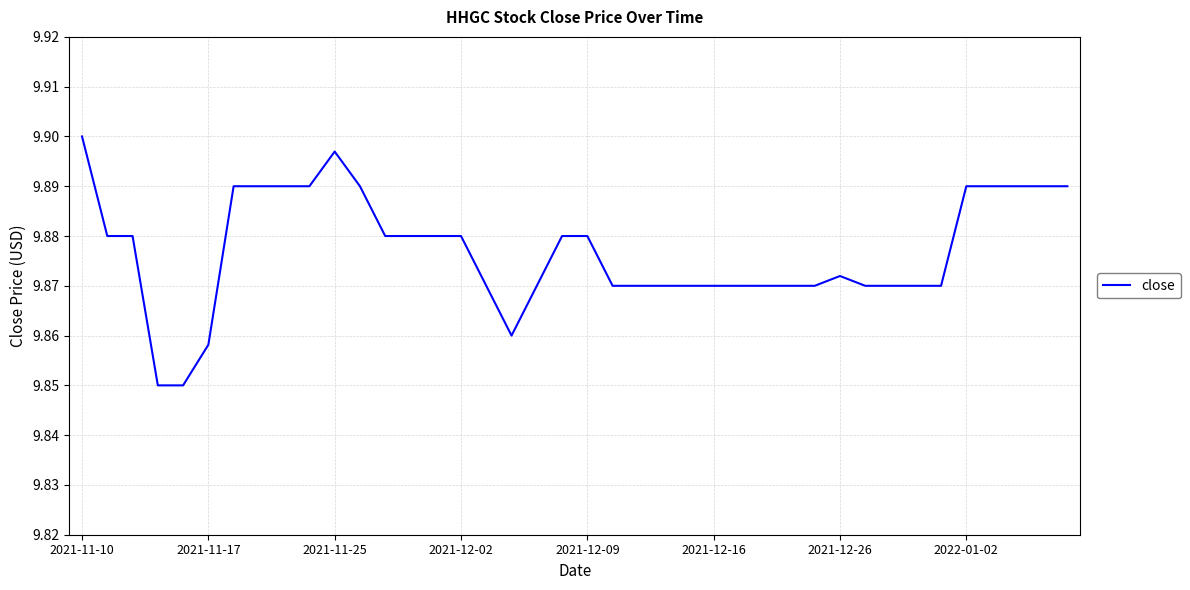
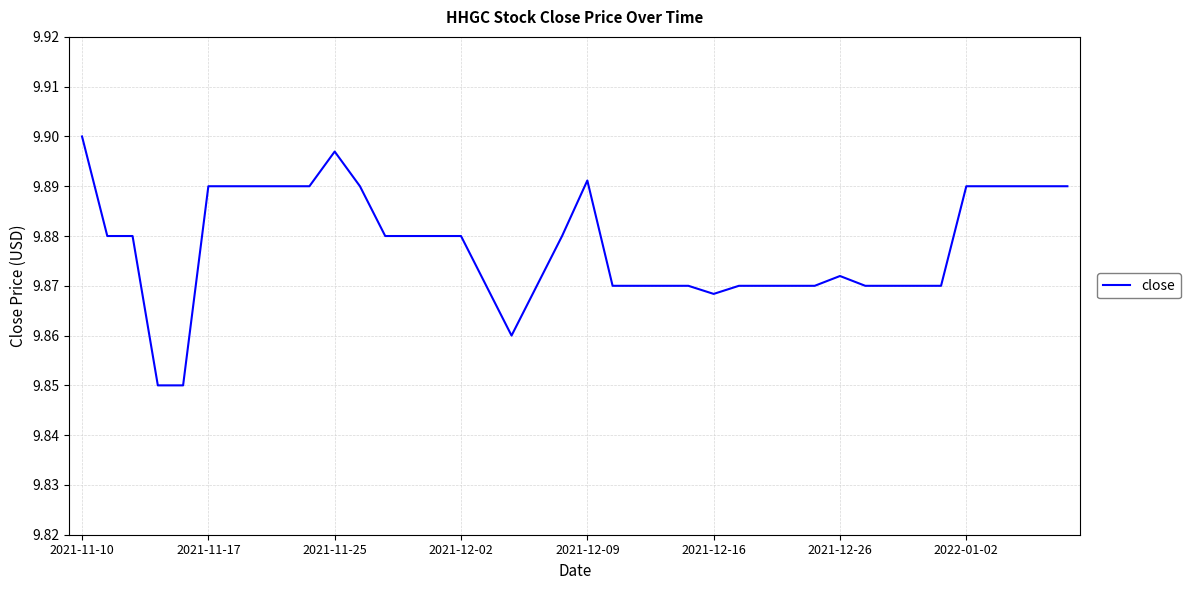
2021-11-17: 9.858 -> 9.890
2021-12-09: 9.880 -> 9.891
2021-12-16: 9.870 -> 9.868
